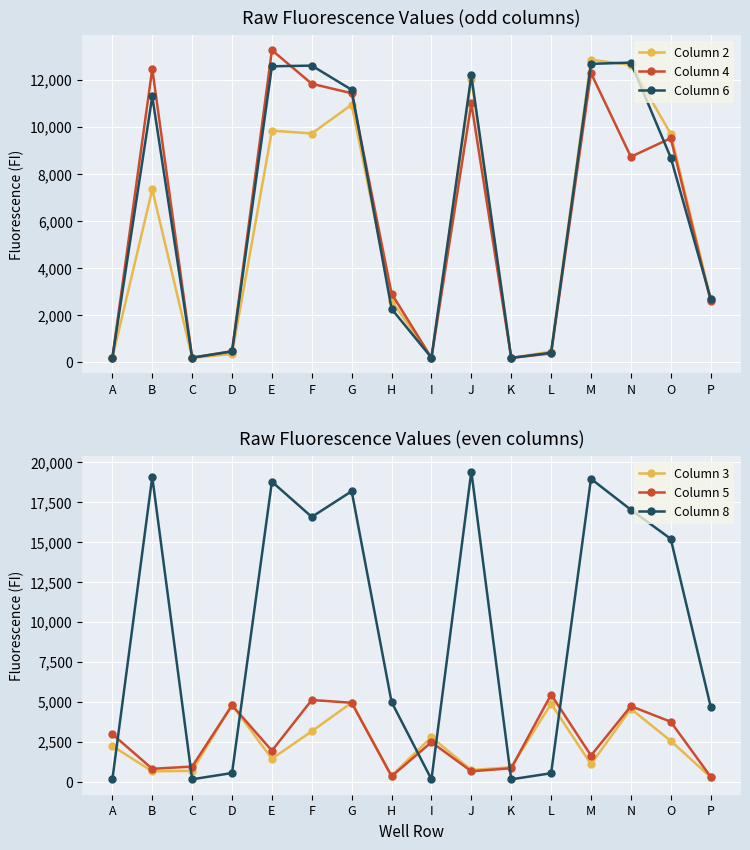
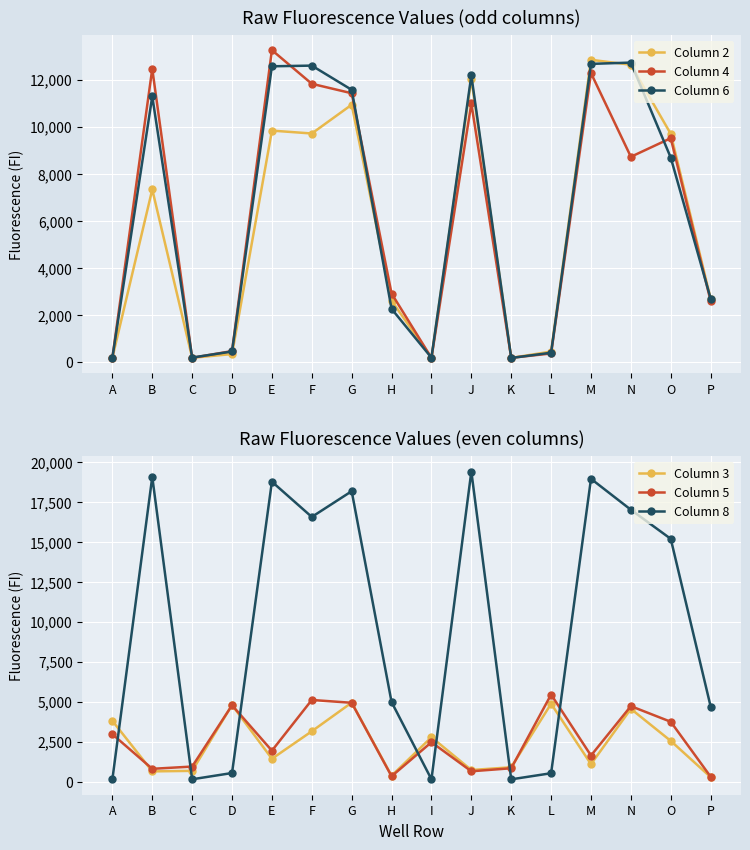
Raw Fluorescence Values (even columns), Column 3, A: 2,200 -> 3,800
